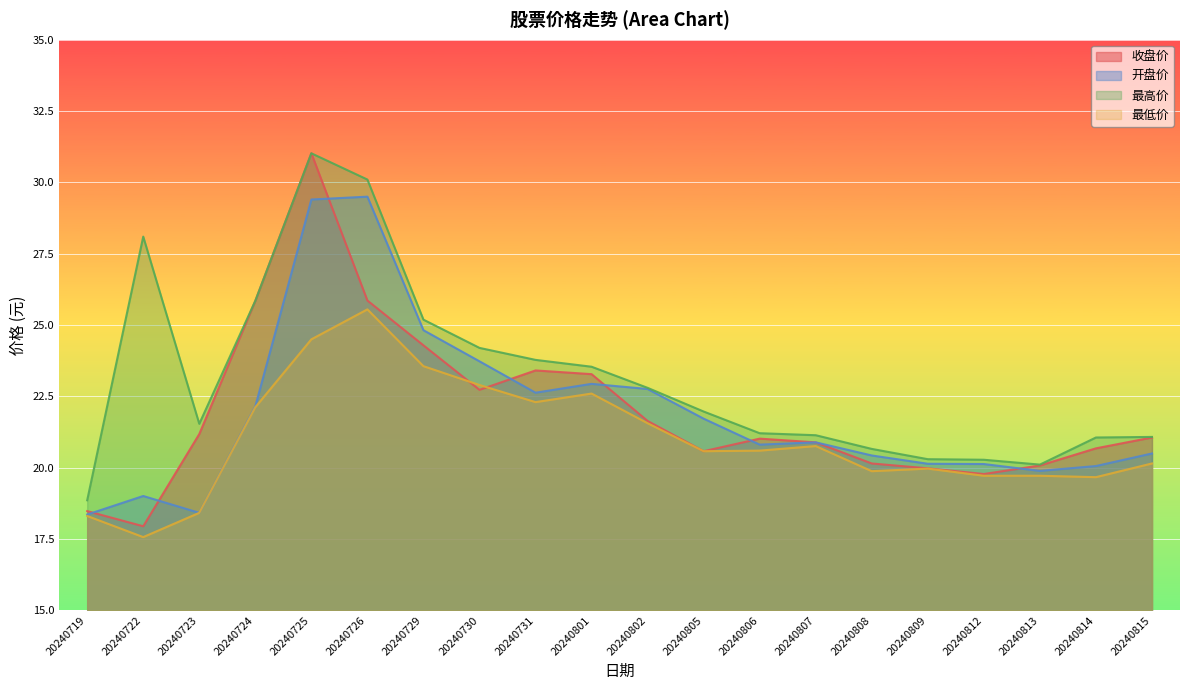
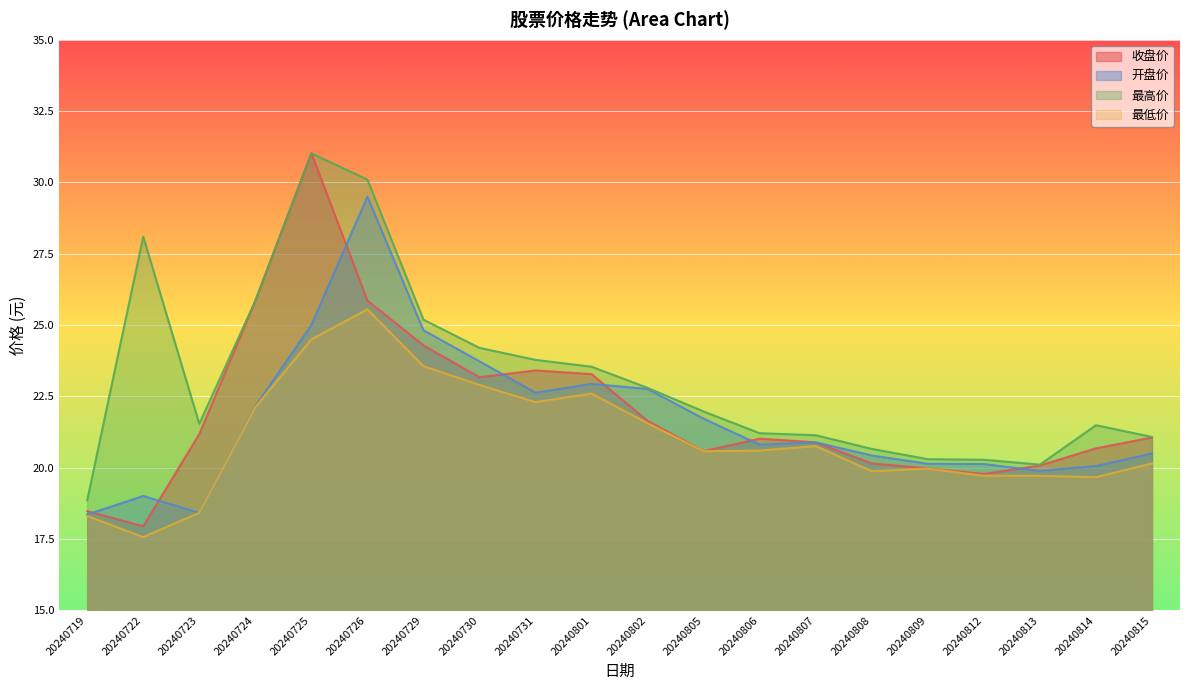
开盘价, 20240725: 29.4 -> 25.0
收盘价, 20240730: 22.7 -> 23.2
最高价, 20240814: 21.1 -> 21.5
